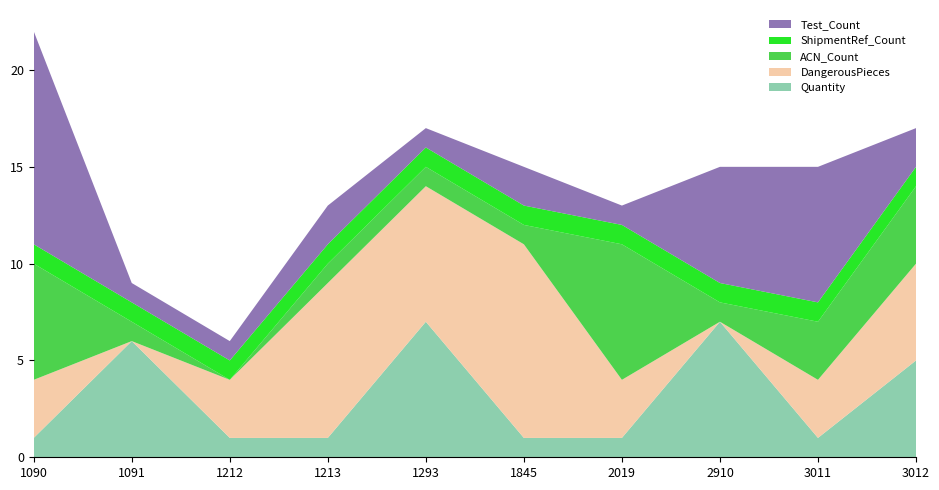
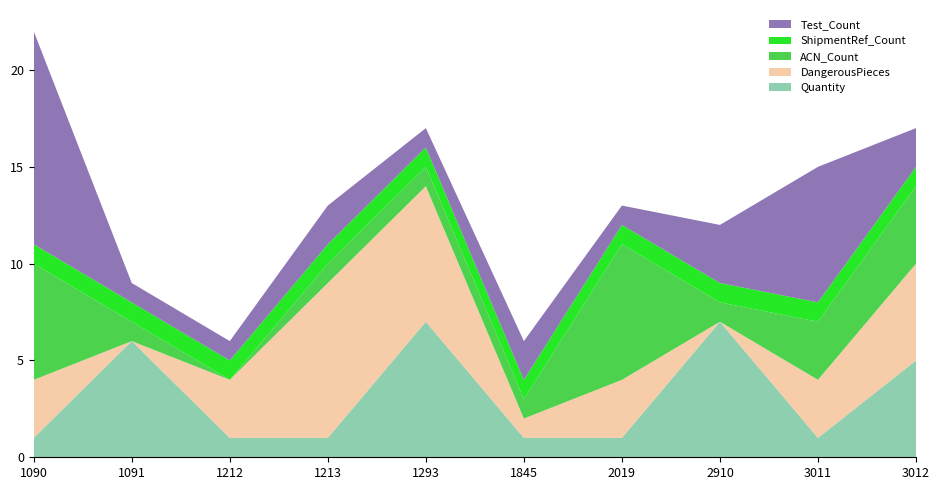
DangerousPieces, 1845: 10 -> 1
Test_Count, 2910: 6 -> 3
